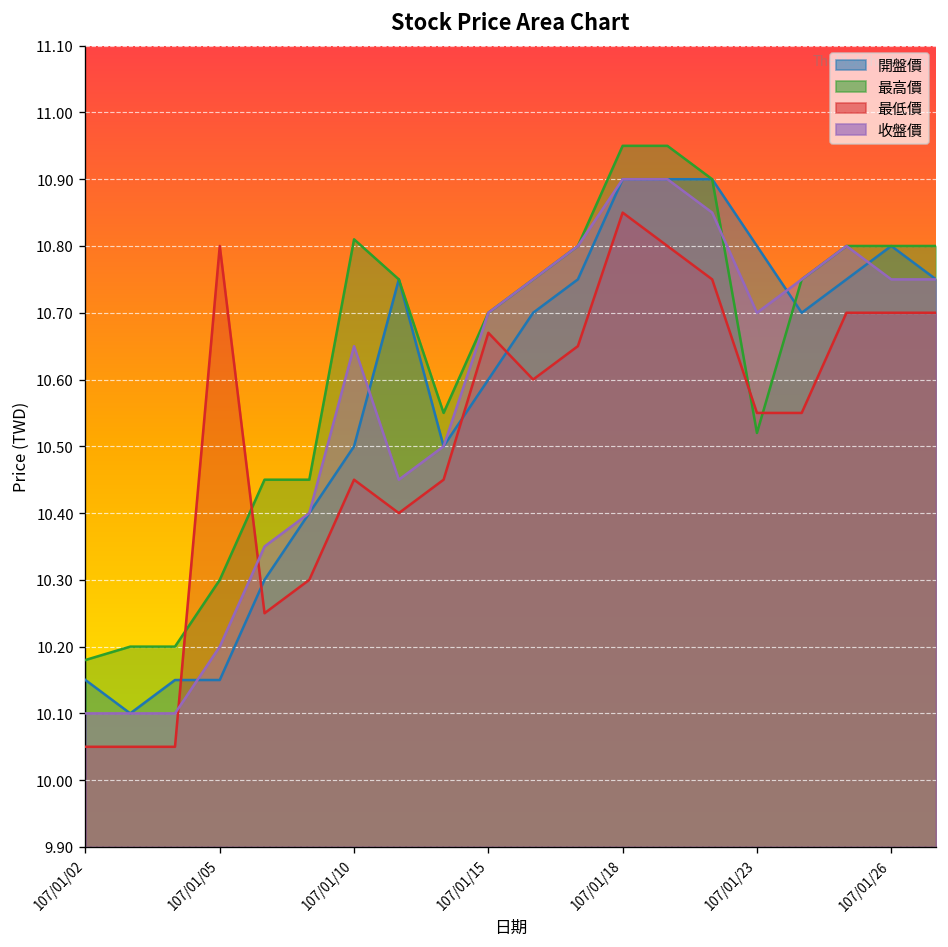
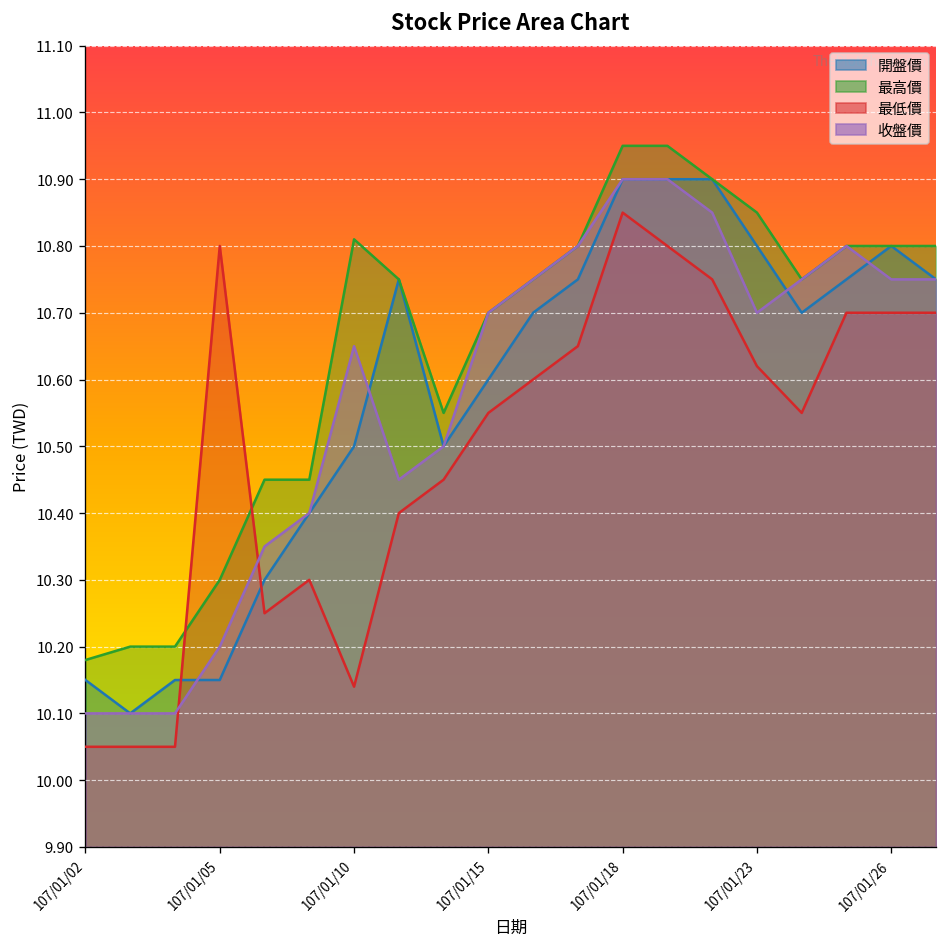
最低價, 107/01/10: 10.45 -> 10.14
最低價, 107/01/15: 10.67 -> 10.55
最高價, 107/01/23: 10.52 -> 10.85
最低價, 107/01/23: 10.55 -> 10.62
